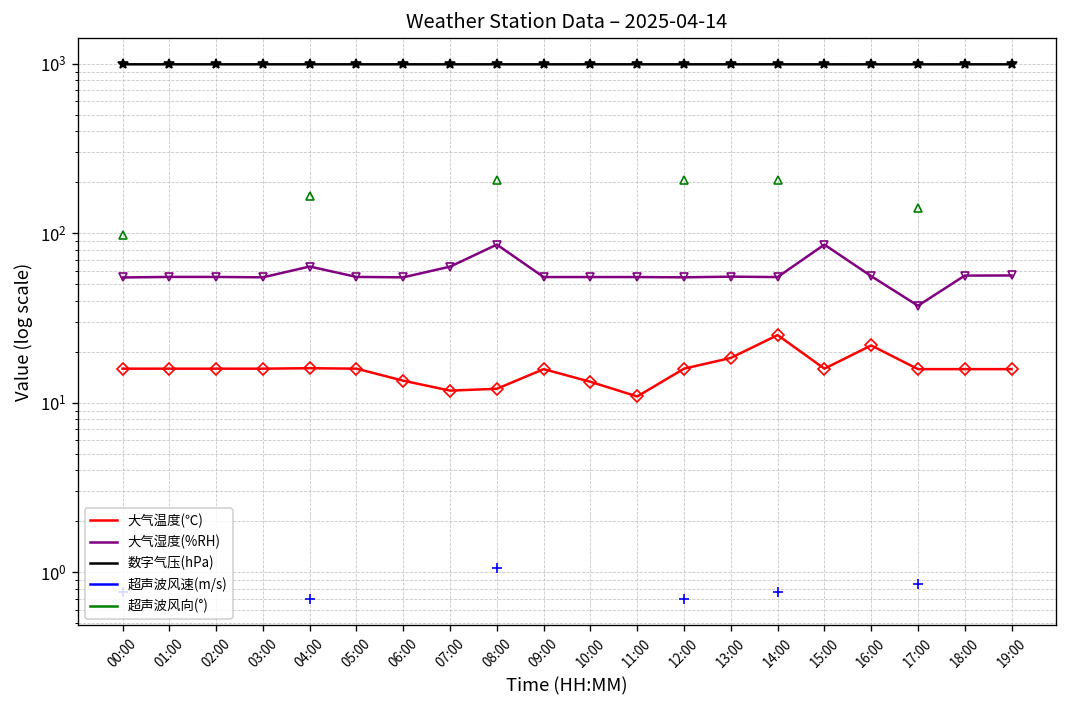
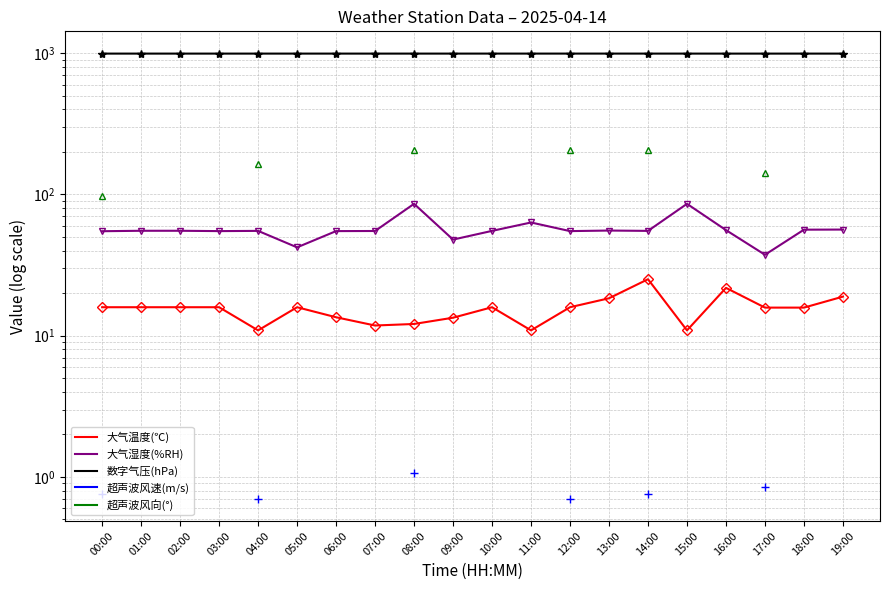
大气温度(℃), 04:00: 16 -> 11
大气湿度(%RH), 04:00: 60 -> 55
大气湿度(%RH), 05:00: 55 -> 42
大气湿度(%RH), 07:00: 60 -> 55
大气温度(℃), 09:00: 16 -> 13
大气湿度(%RH), 09:00: 55 -> 48
大气温度(℃), 10:00: 13 -> 16
大气湿度(%RH), 11:00: 55 -> 60
大气温度(℃), 15:00: 16 -> 11
大气温度(℃), 19:00: 16 -> 19
